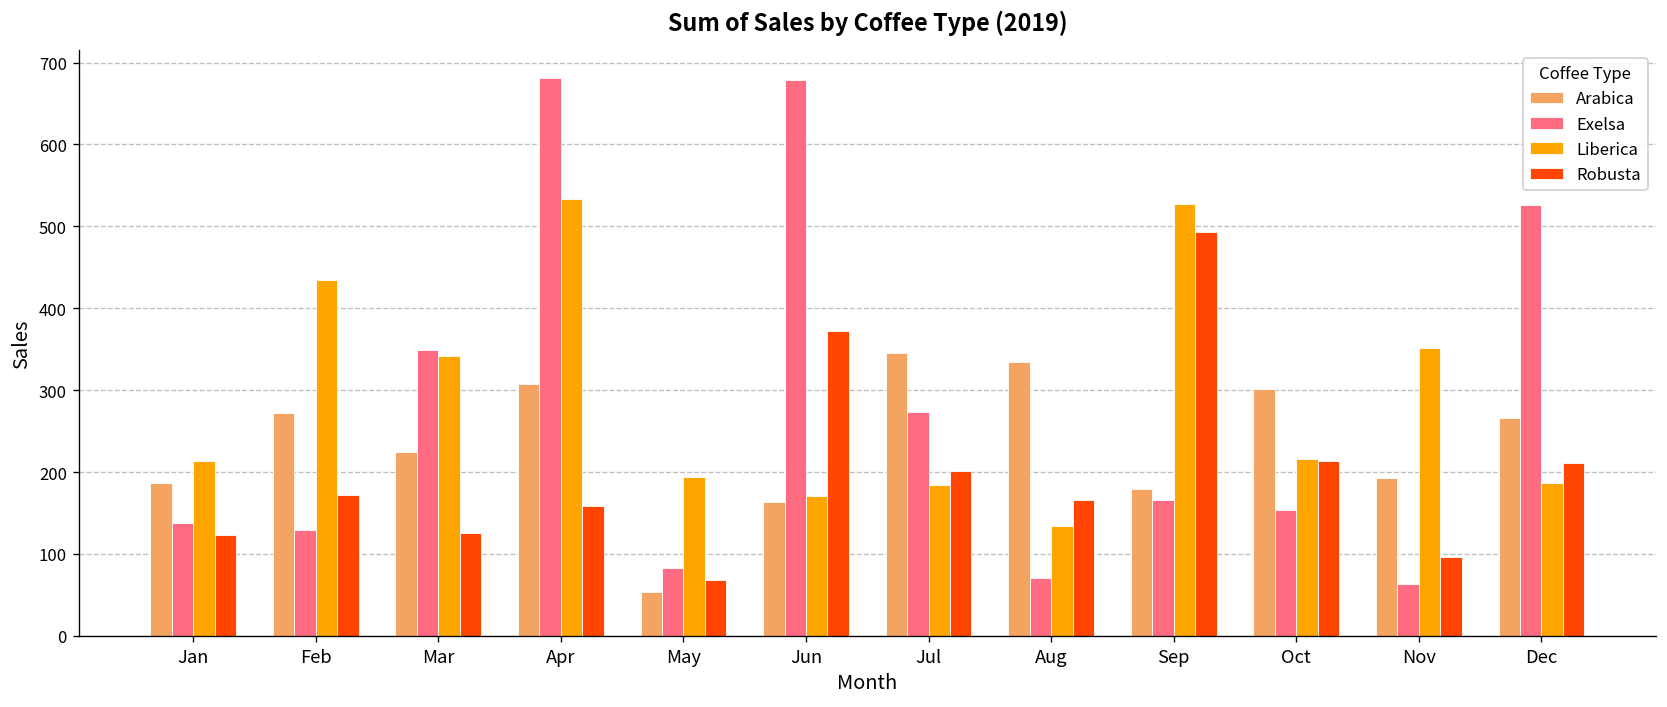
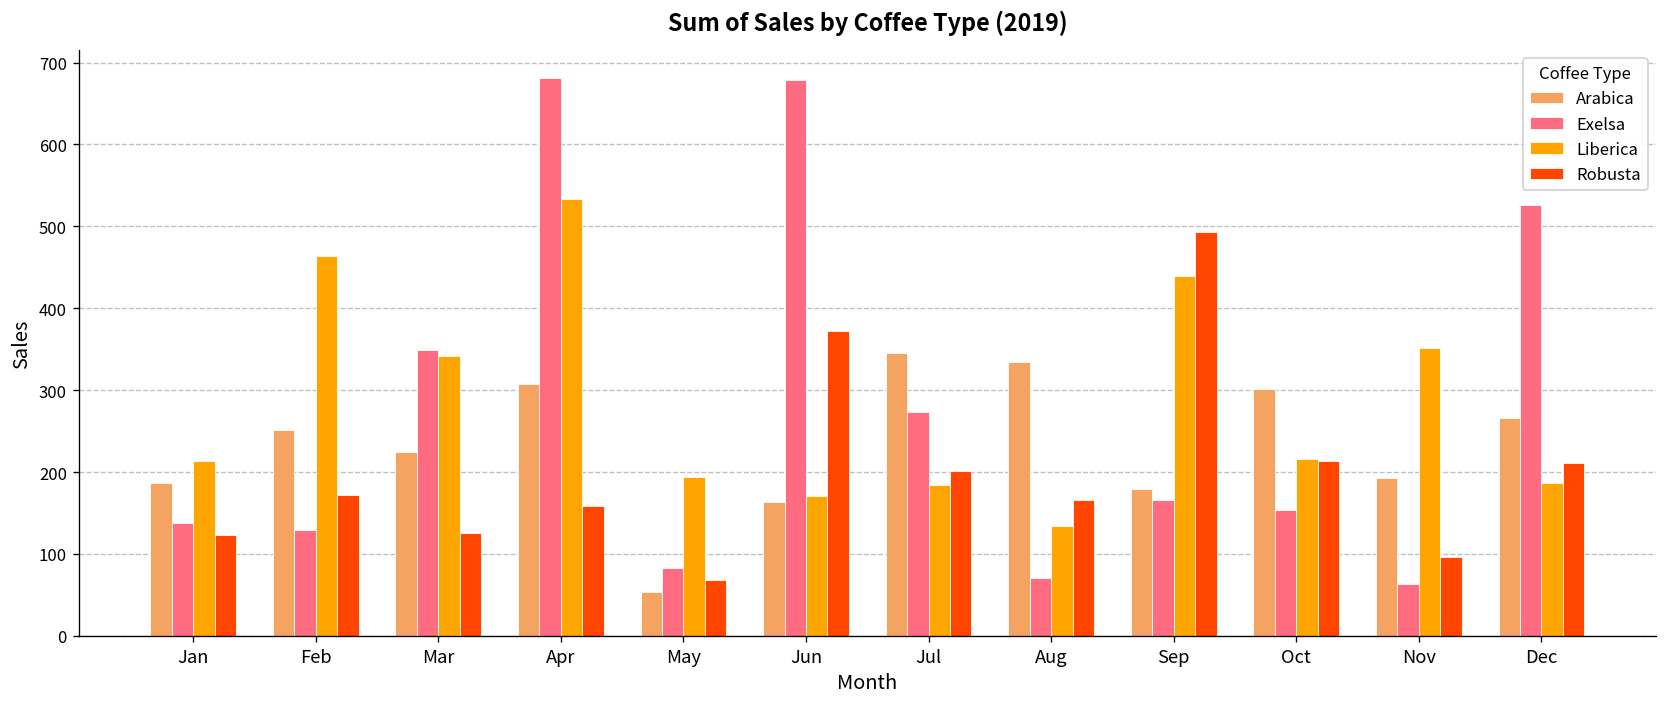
Arabica, Feb: 270 -> 250
Liberica, Feb: 430 -> 460
Liberica, Sep: 530 -> 440
